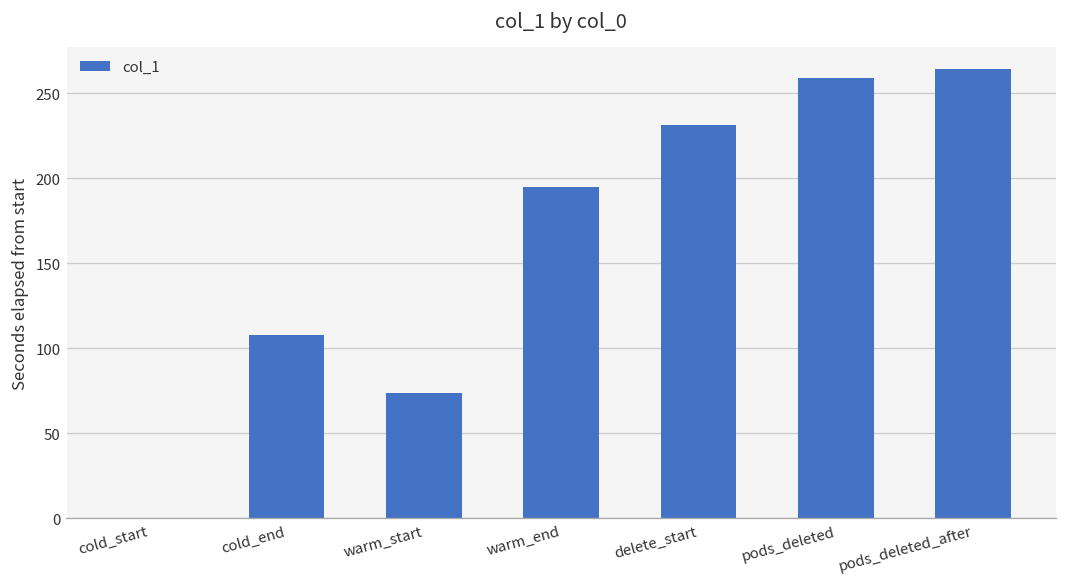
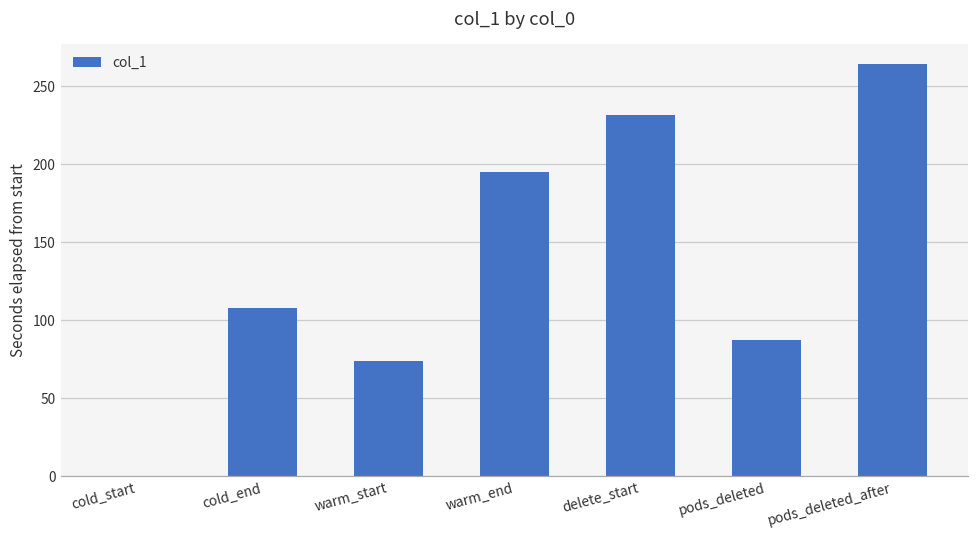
pods_deleted: 259 -> 88
